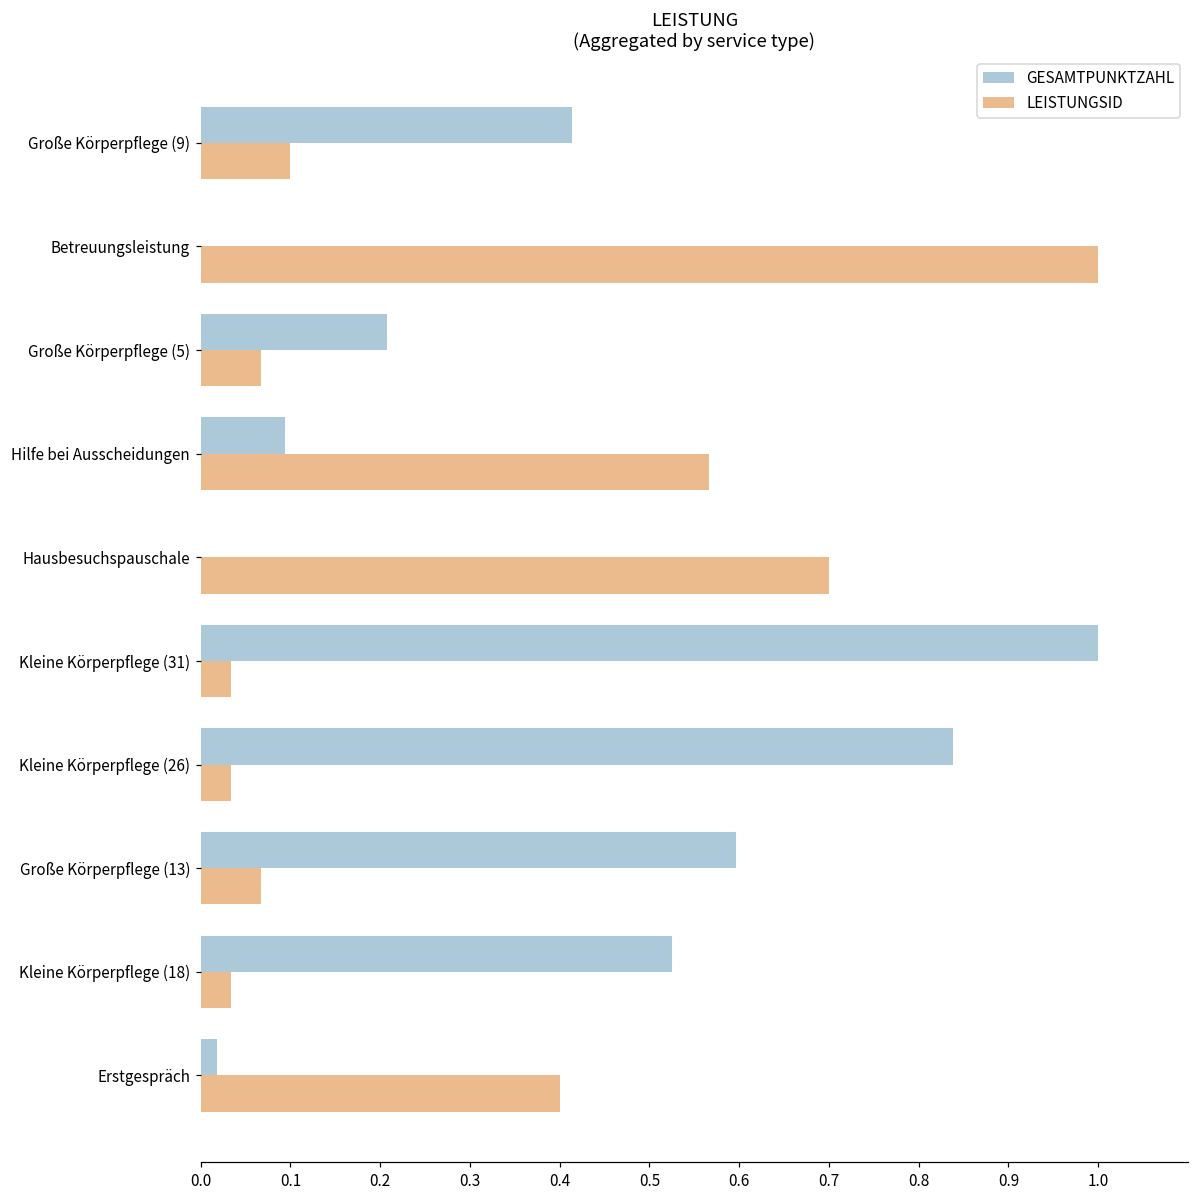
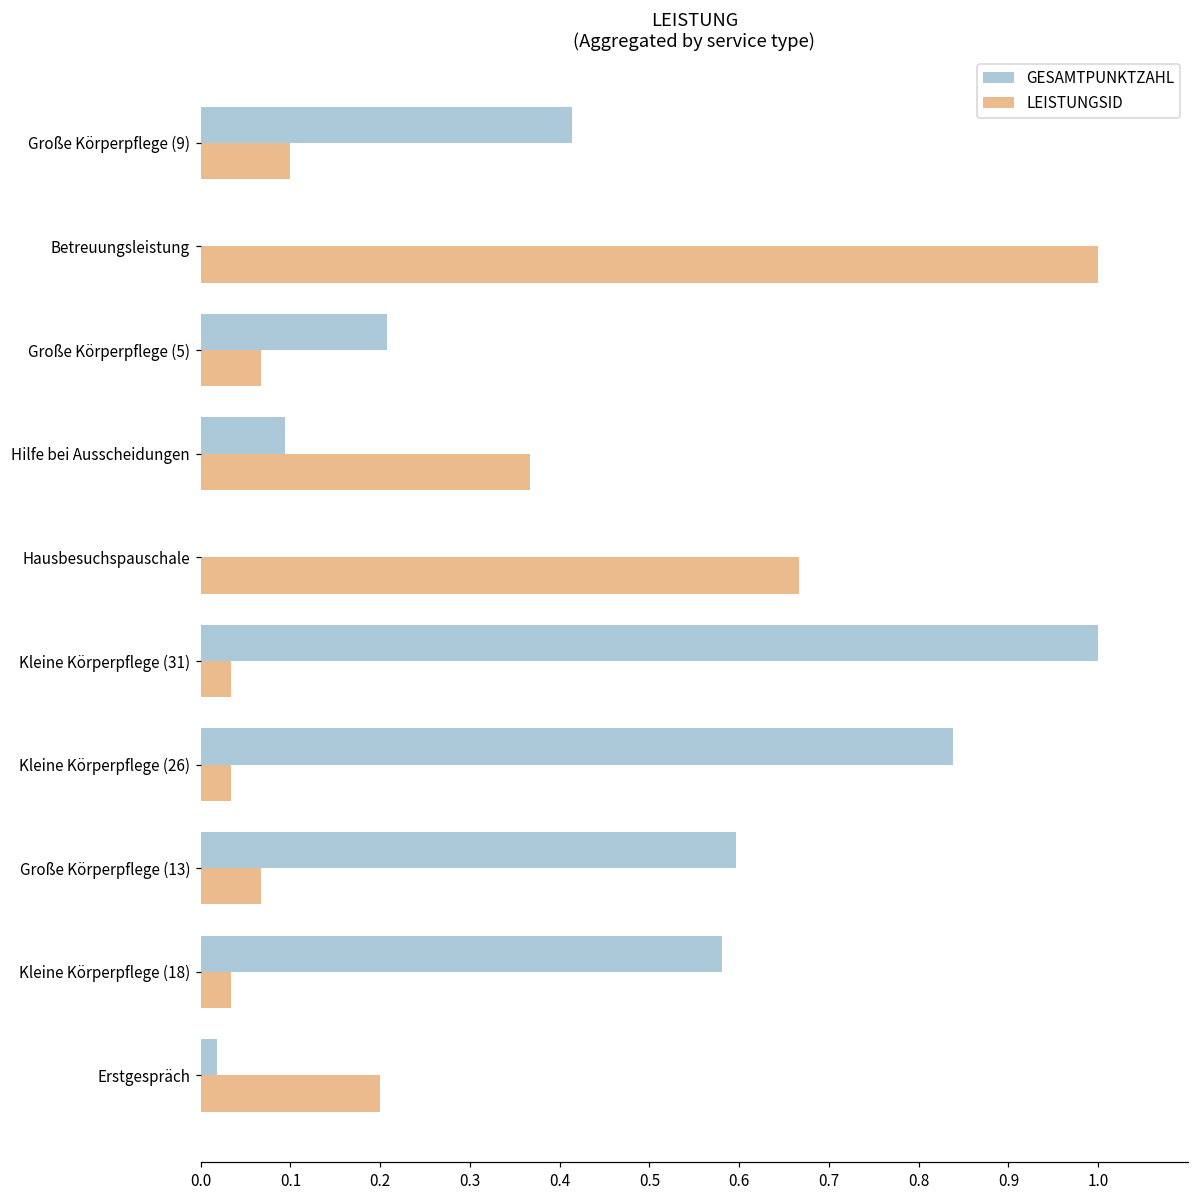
LEISTUNGSID, Hilfe bei Ausscheidungen: 0.57 -> 0.37
LEISTUNGSID, Hausbesuchspauschale: 0.70 -> 0.67
GESAMTPUNKTZAHL, Kleine Körperpflege (18): 0.52 -> 0.58
LEISTUNGSID, Erstgespräch: 0.40 -> 0.20
